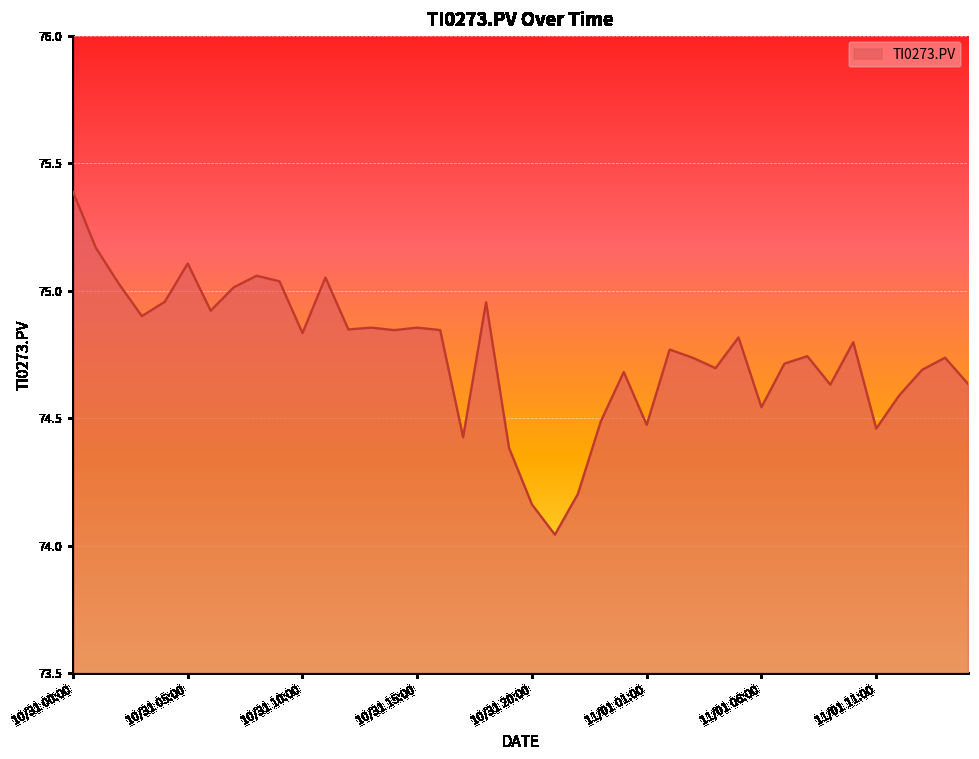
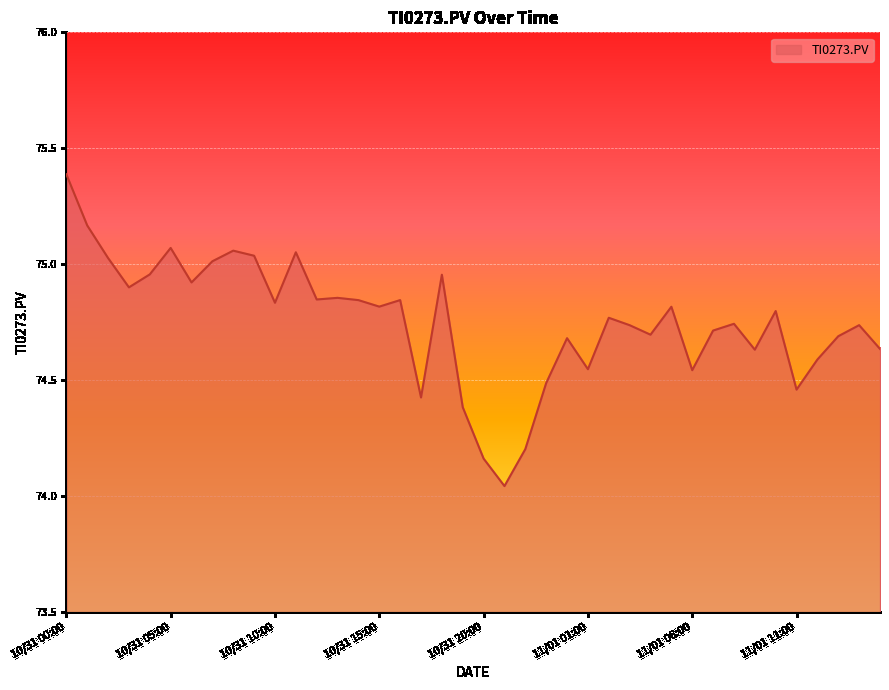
10/31 05:00: 75.11 -> 75.07
10/31 15:00: 74.86 -> 74.82
11/01 01:00: 74.47 -> 74.55
